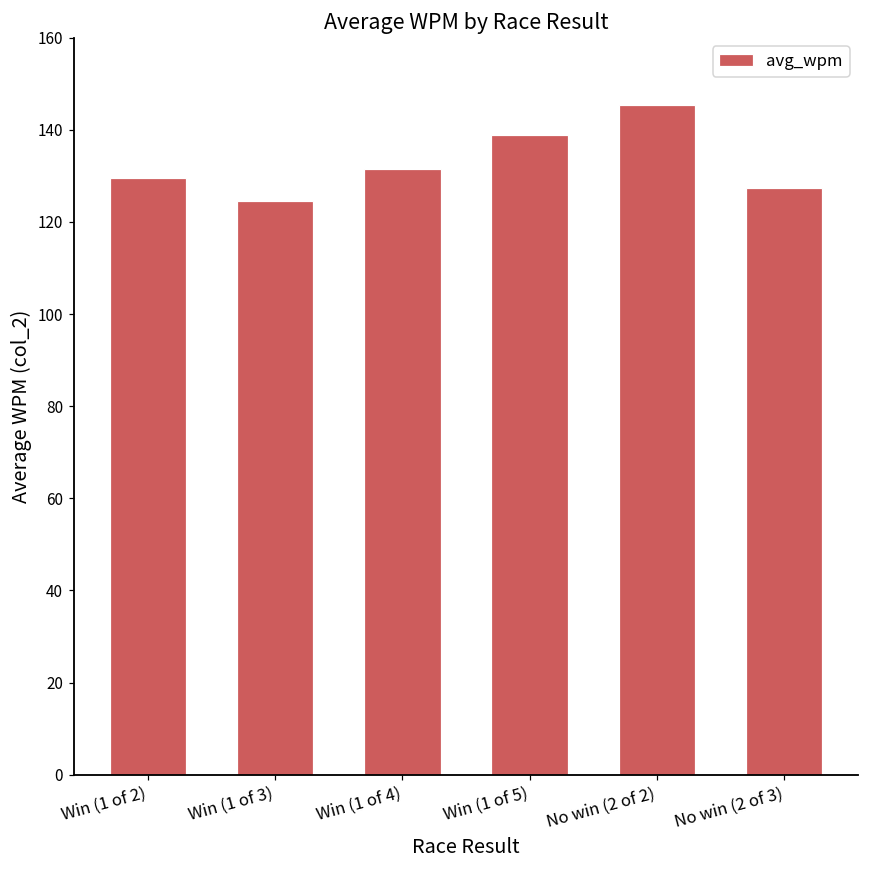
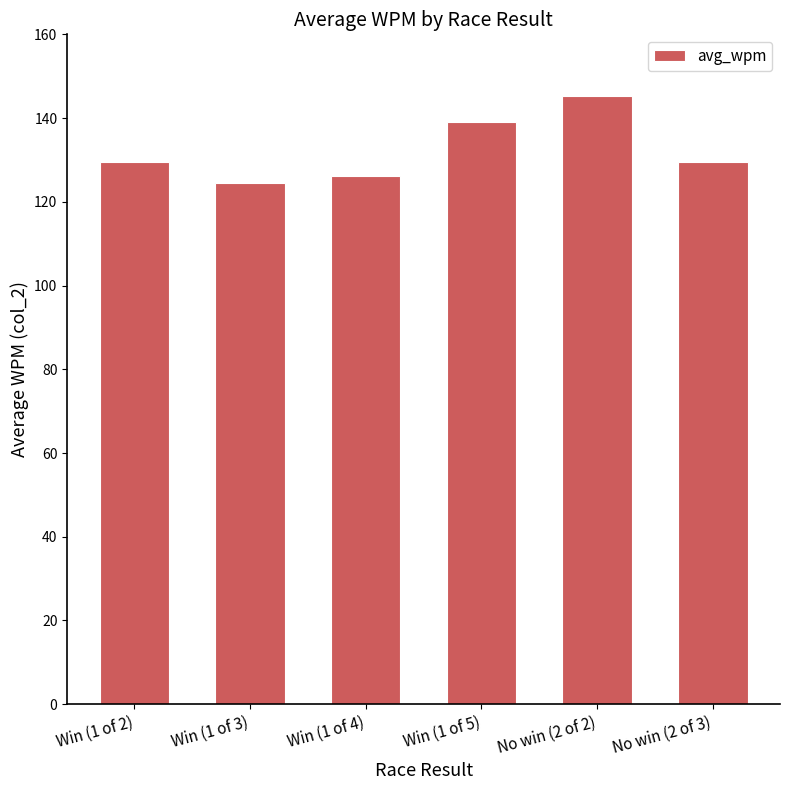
Win (1 of 4): 131 -> 126
No win (2 of 3): 127 -> 130
